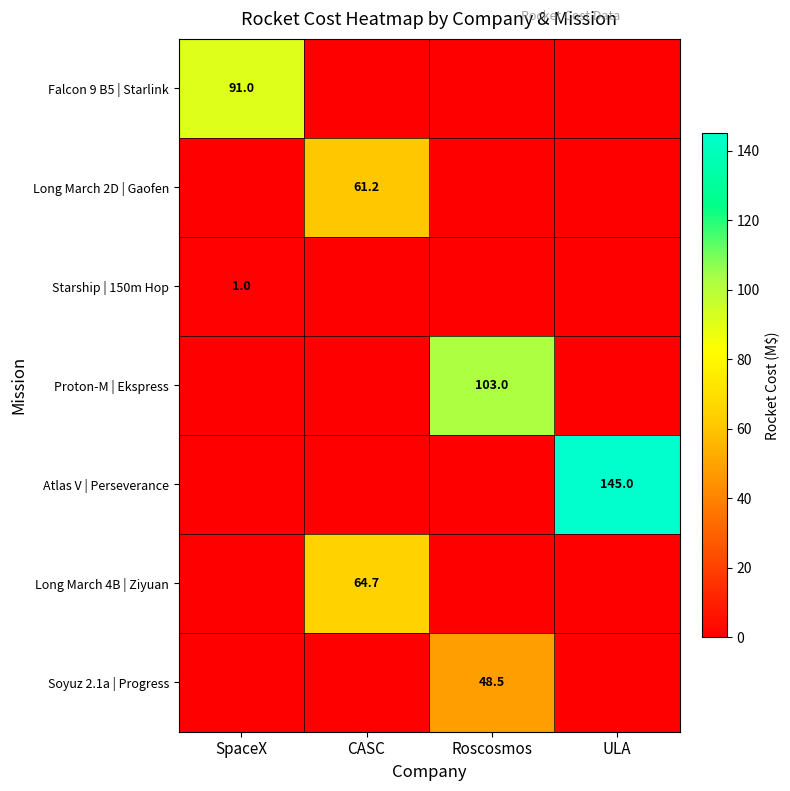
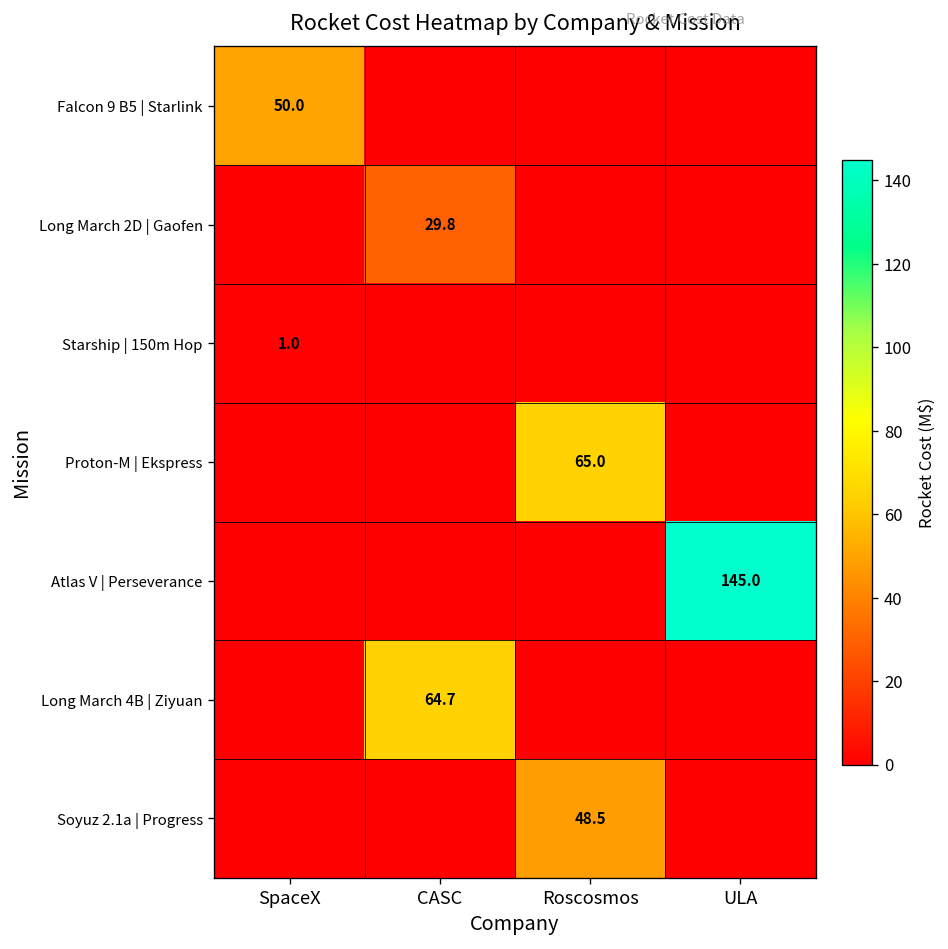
Falcon 9 B5 | Starlink, SpaceX: 91.0 -> 50.0
Long March 2D | Gaofen, CASC: 61.2 -> 29.8
Proton-M | Ekspress, Roscosmos: 103.0 -> 65.0
